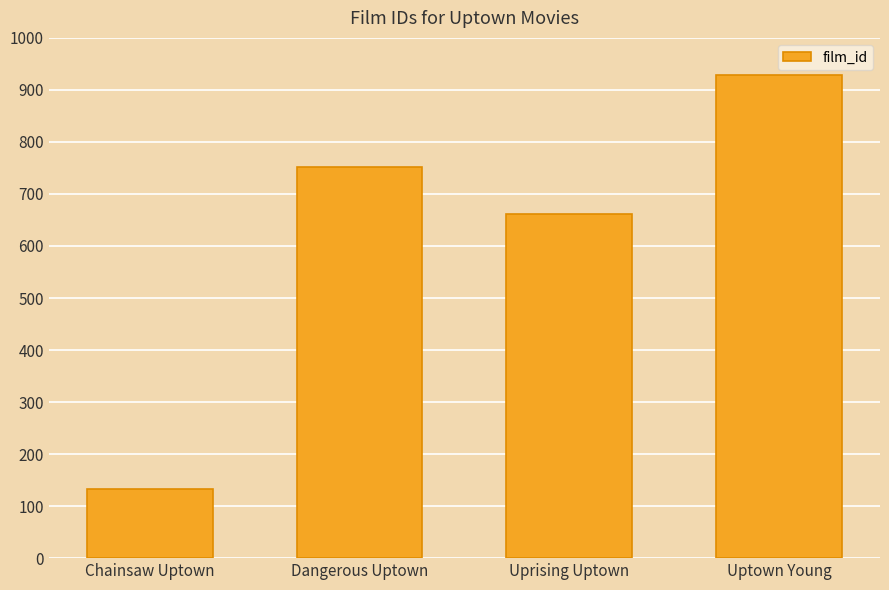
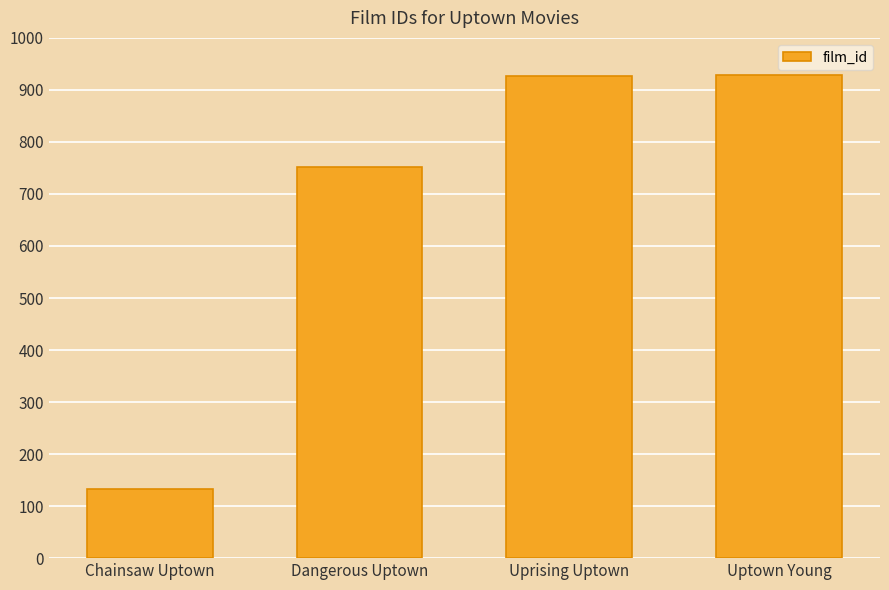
Uprising Uptown: 660 -> 930
